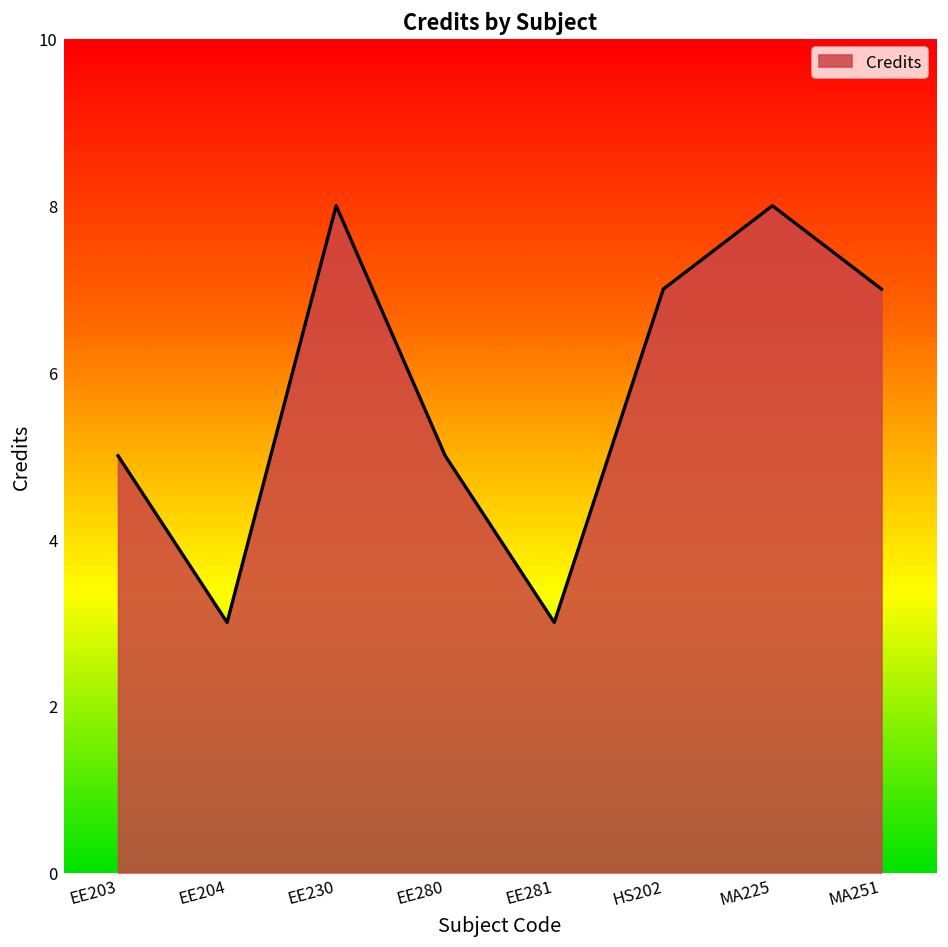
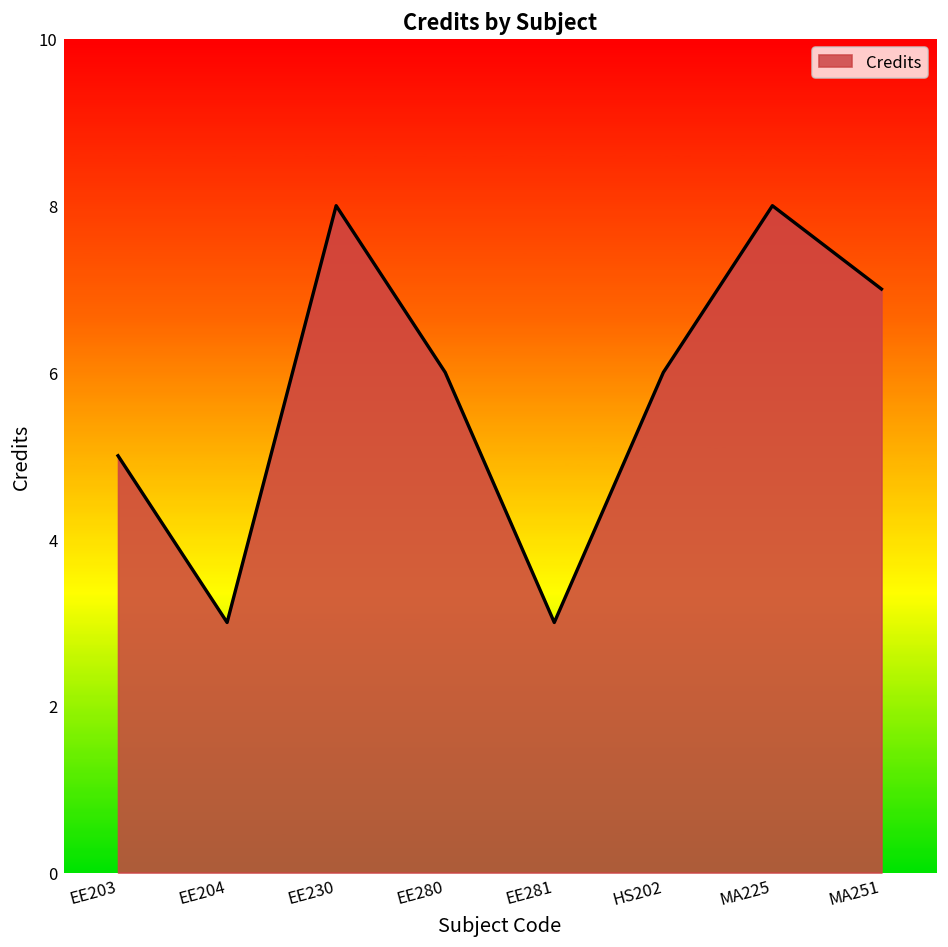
EE280: 5 -> 6
HS202: 7 -> 6
